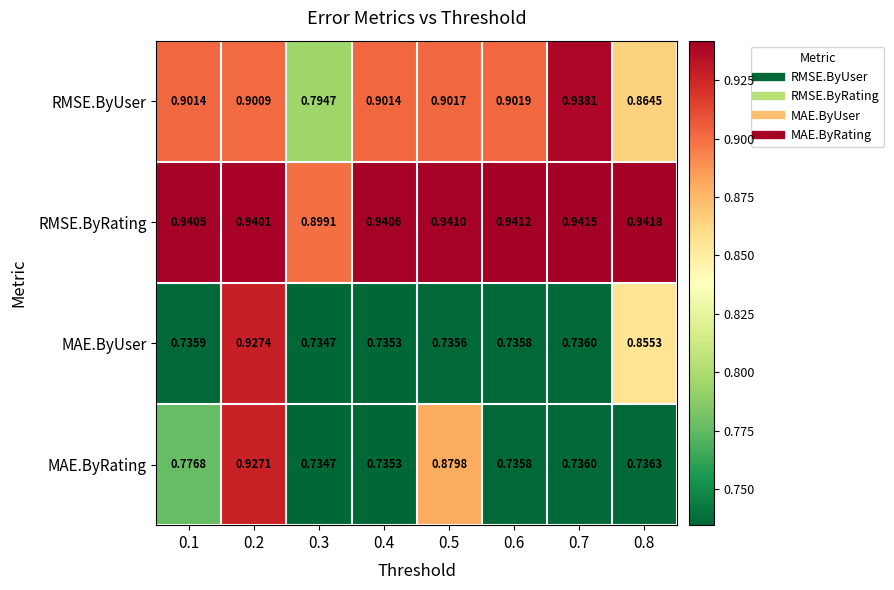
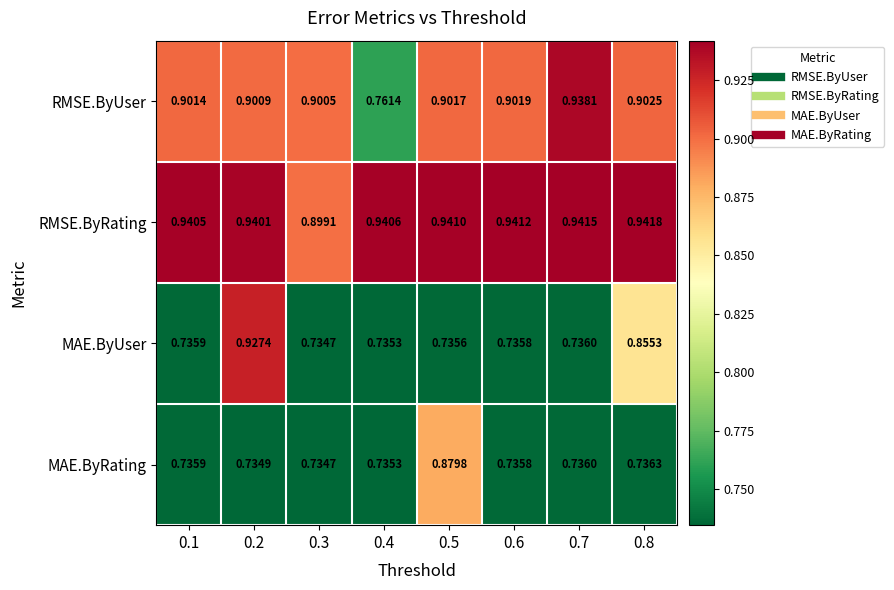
RMSE.ByUser, 0.3: 0.7947 -> 0.9005
RMSE.ByUser, 0.4: 0.9014 -> 0.7614
RMSE.ByUser, 0.8: 0.8645 -> 0.9025
MAE.ByRating, 0.1: 0.7768 -> 0.7359
MAE.ByRating, 0.2: 0.9271 -> 0.7349
